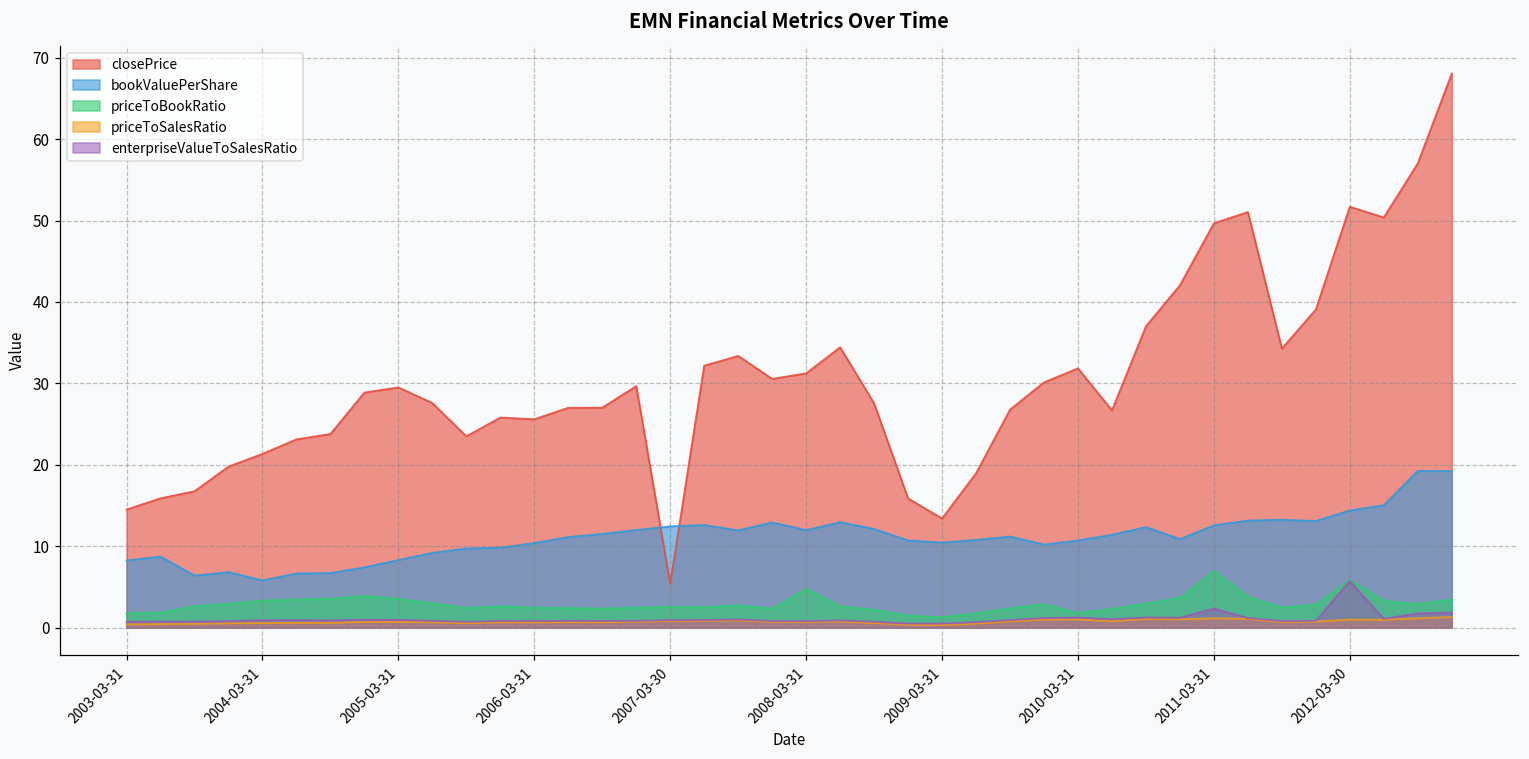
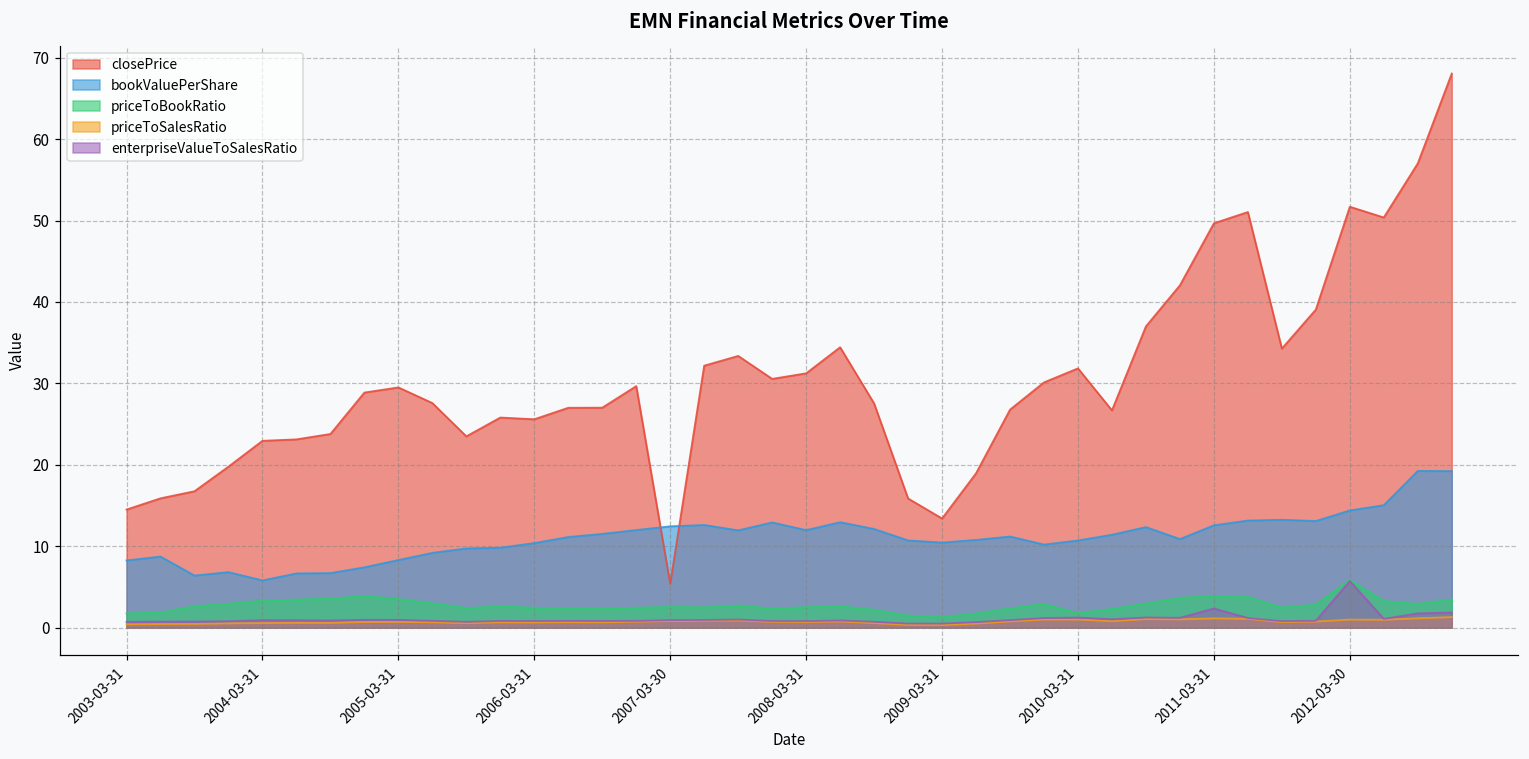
closePrice, 2004-03-31: 21 -> 23
priceToBookRatio, 2008-03-31: 5 -> 3
priceToBookRatio, 2011-03-31: 7 -> 4
